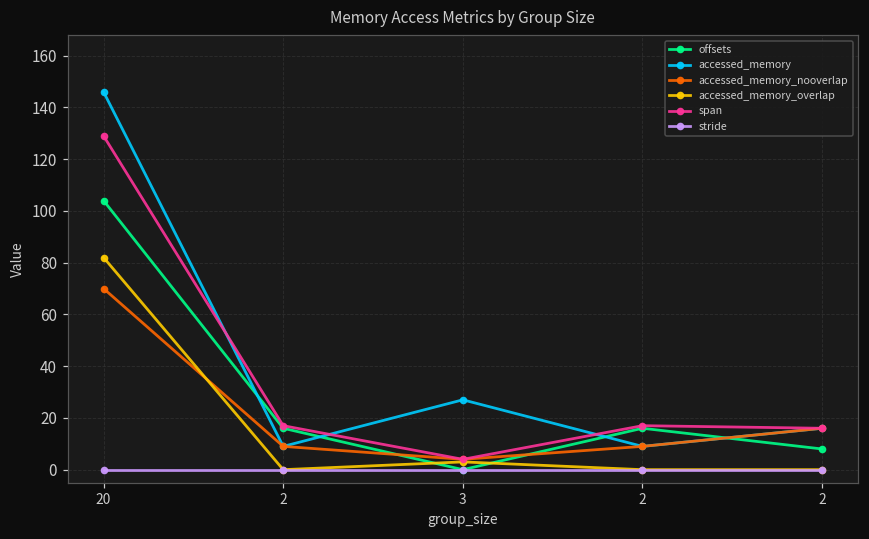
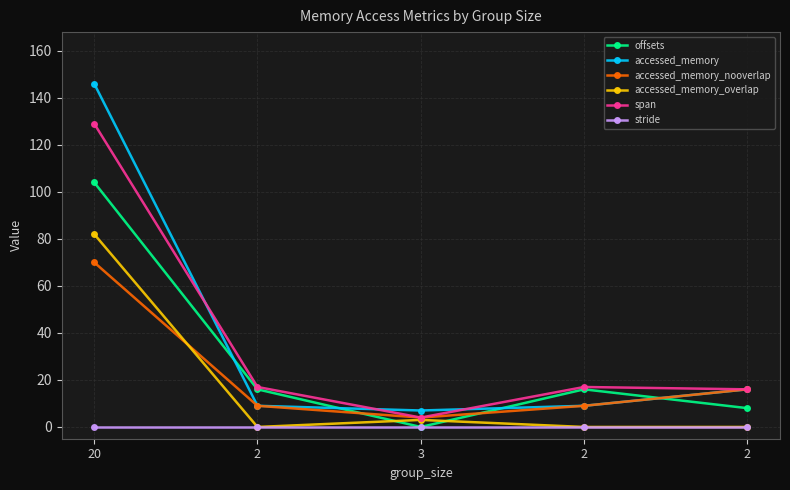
accessed_memory, 3: 27 -> 7
